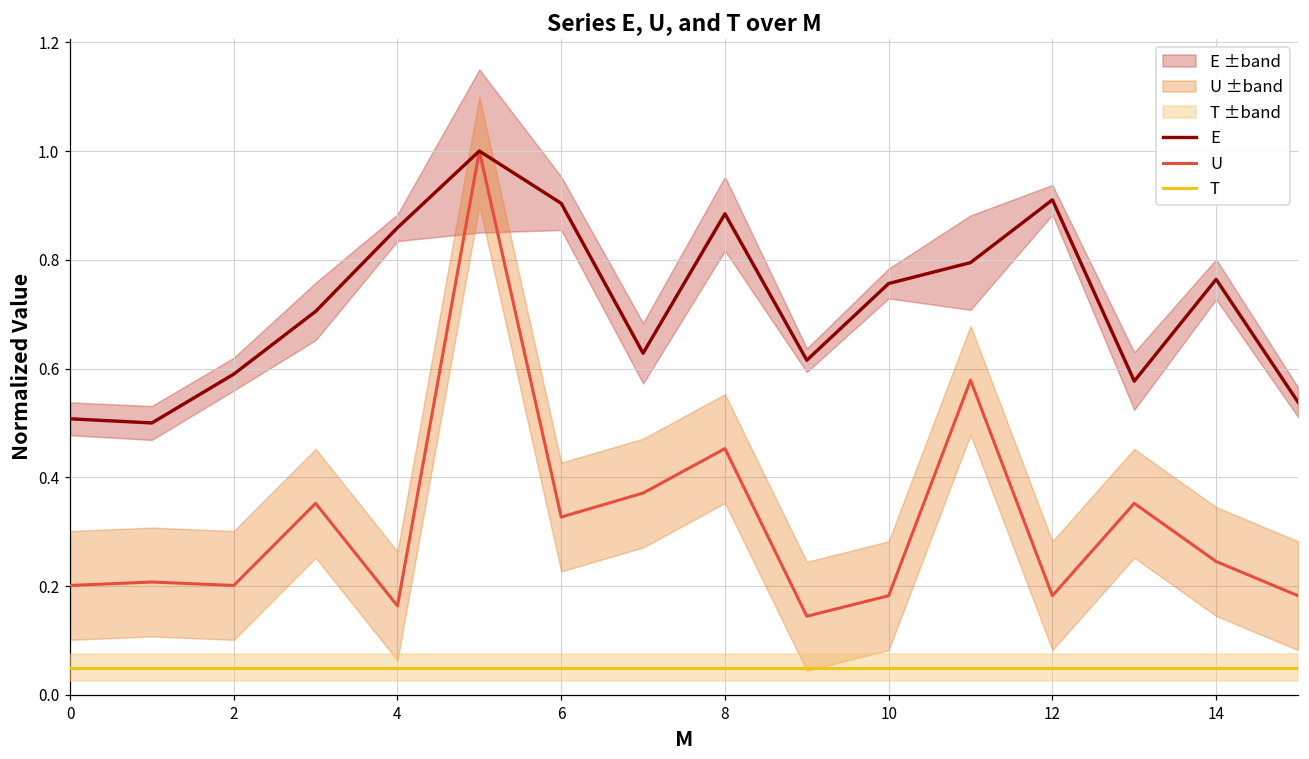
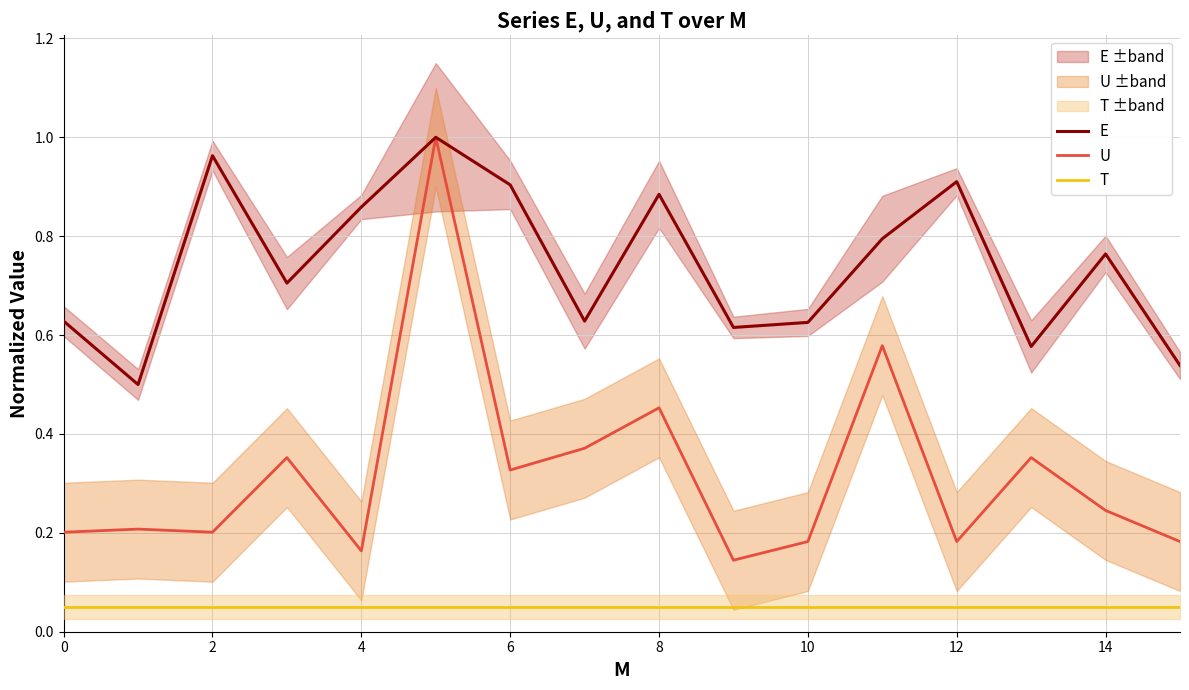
E, 0: 0.51 -> 0.63
E, 2: 0.59 -> 0.96
E, 10: 0.76 -> 0.63
